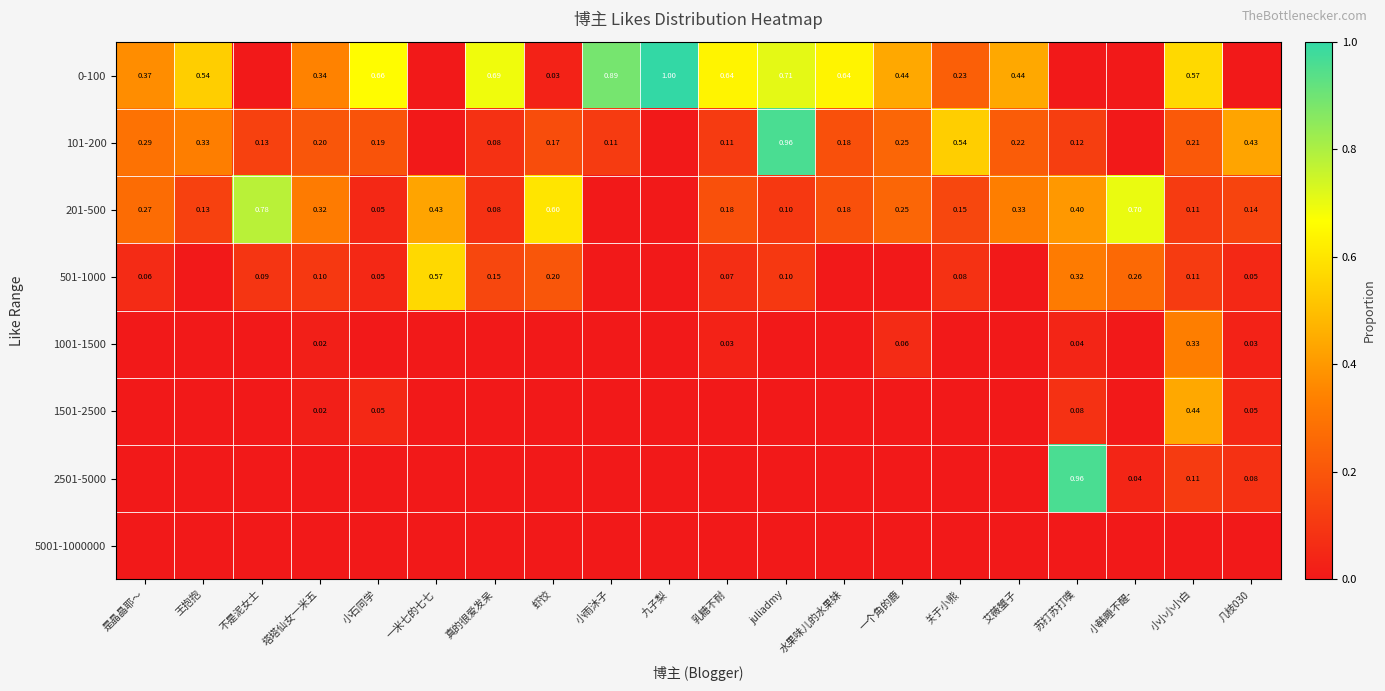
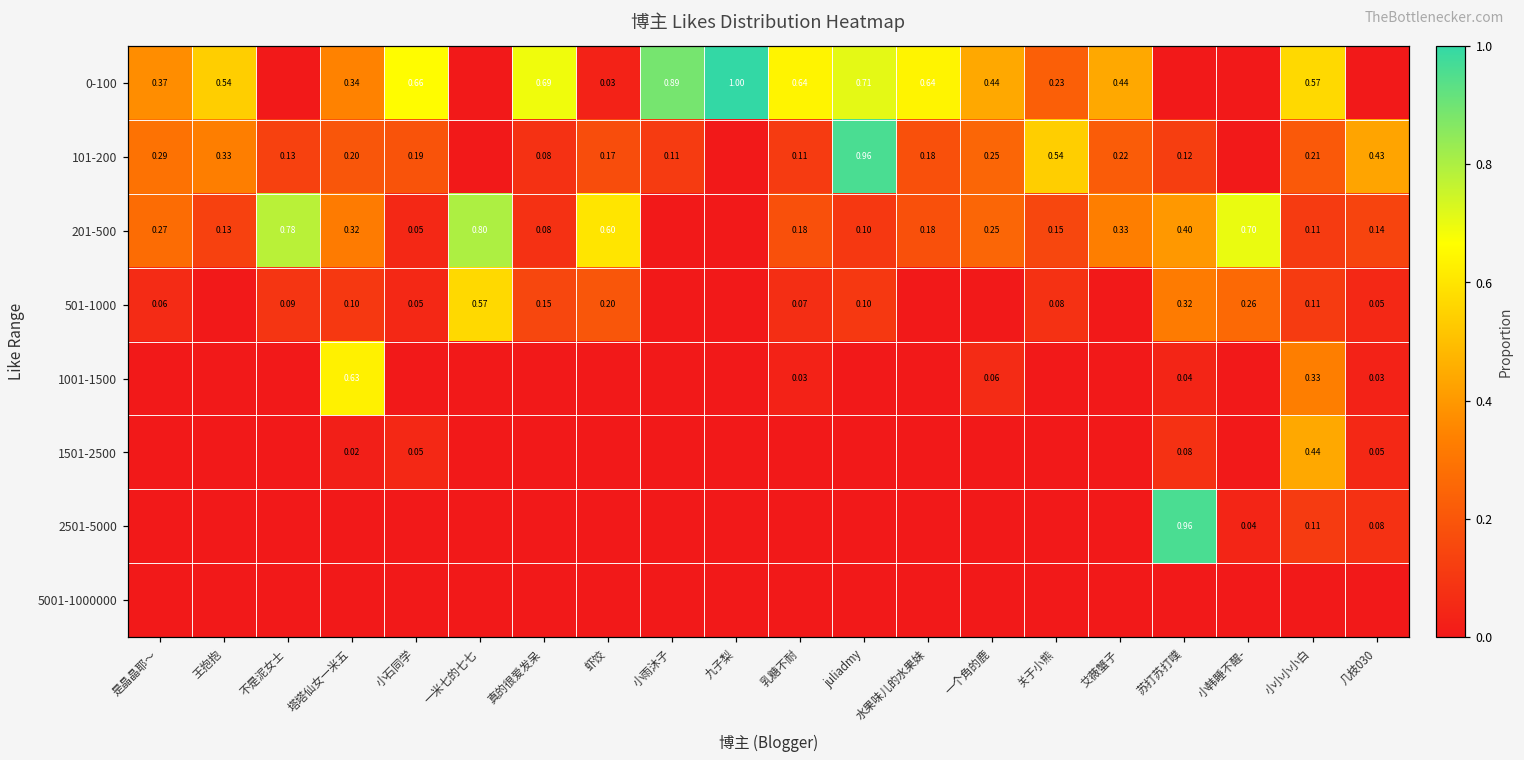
201-500, 一米七的七七: 0.43 -> 0.80
1001-1500, 塔塔仙女一米五: 0.02 -> 0.63
